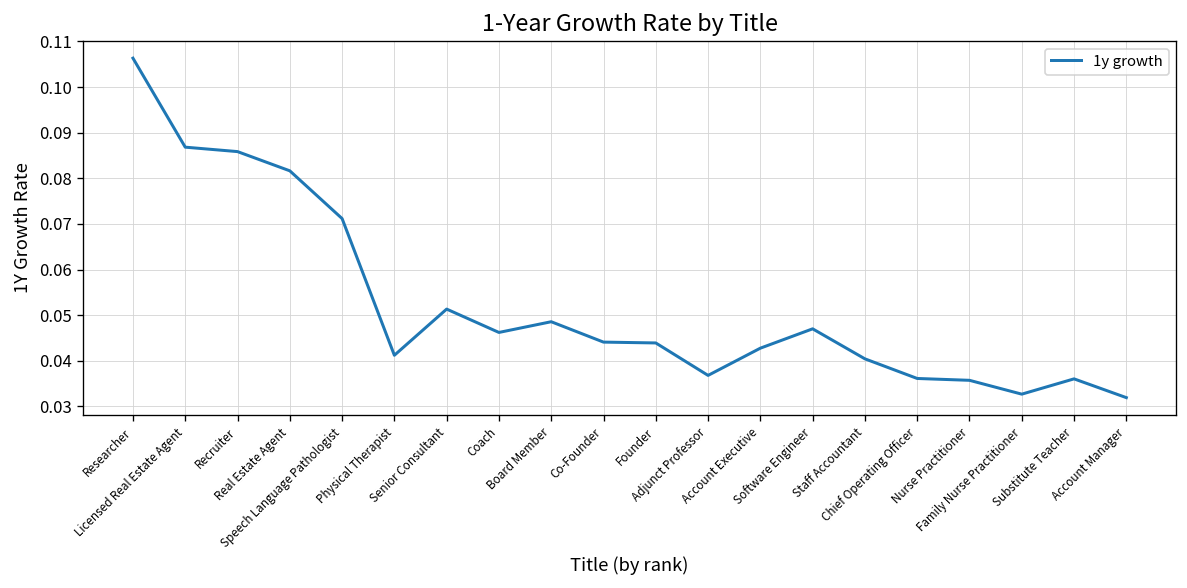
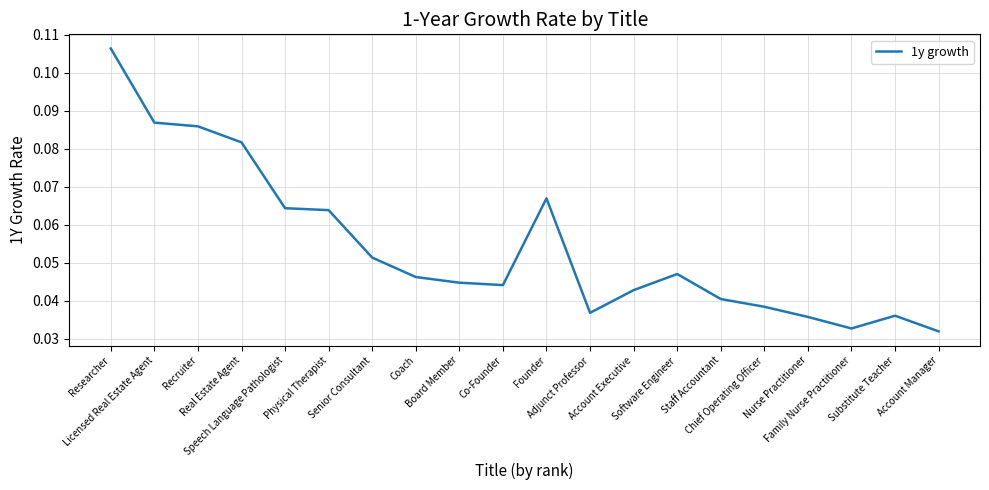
Speech Language Pathologist: 0.071 -> 0.064
Physical Therapist: 0.041 -> 0.064
Board Member: 0.049 -> 0.045
Founder: 0.044 -> 0.067
Chief Operating Officer: 0.036 -> 0.038
